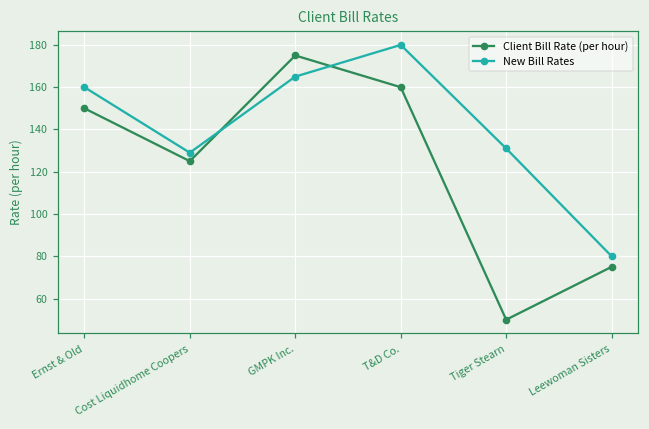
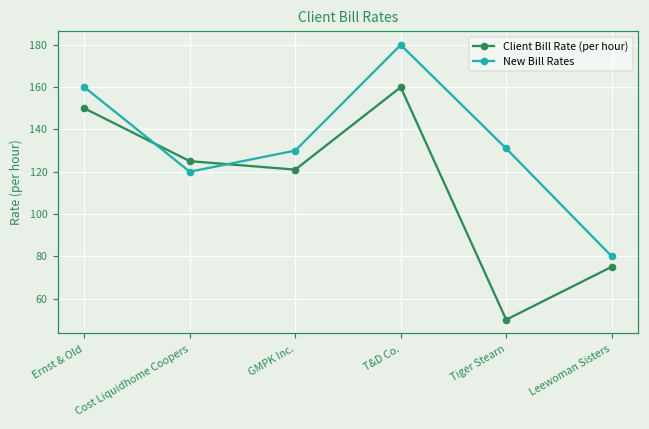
New Bill Rates, Cost Liquidhome Coopers: 129 -> 120
Client Bill Rate (per hour), GMPK Inc.: 175 -> 121
New Bill Rates, GMPK Inc.: 165 -> 130
